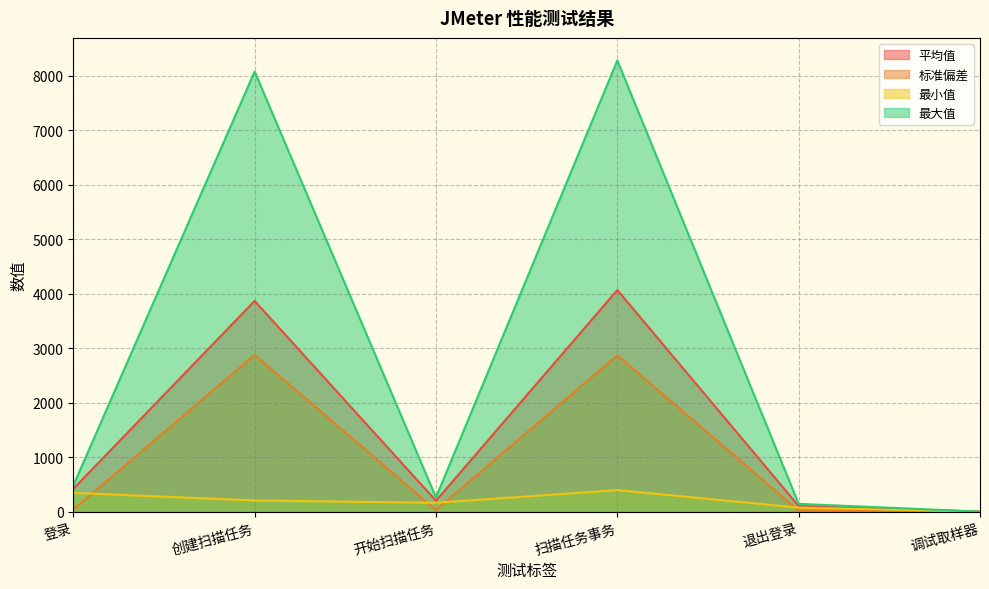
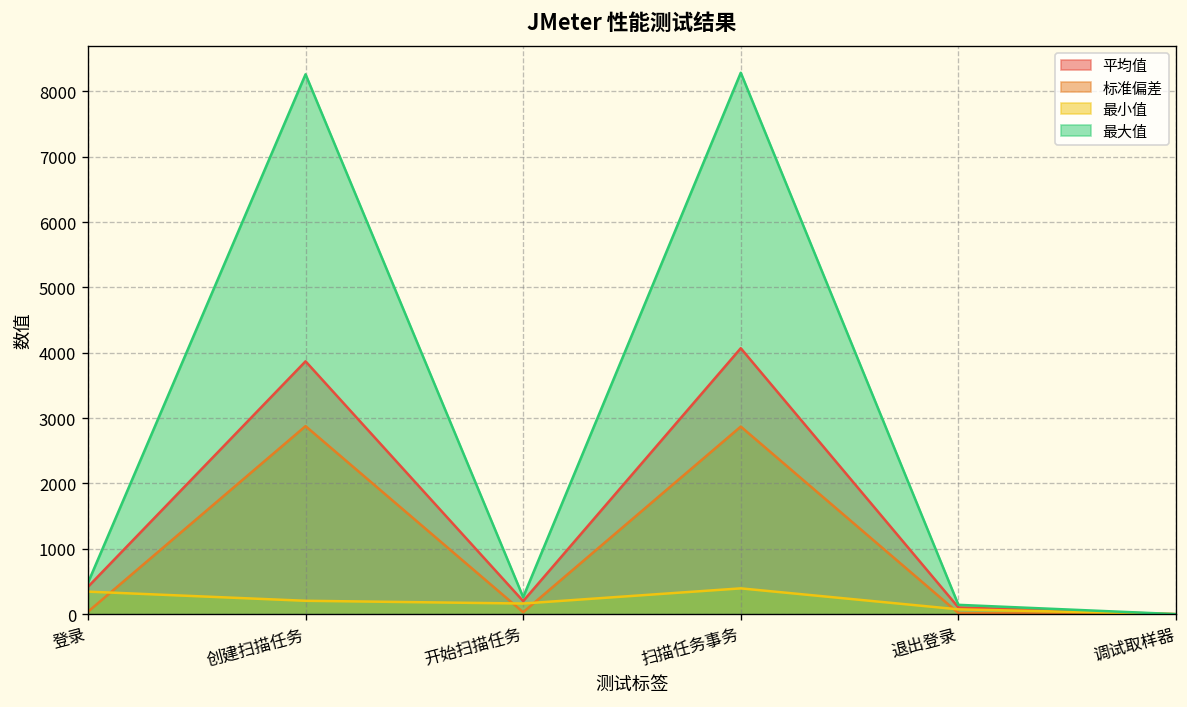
最大值, 创建扫描任务: 8100 -> 8300
